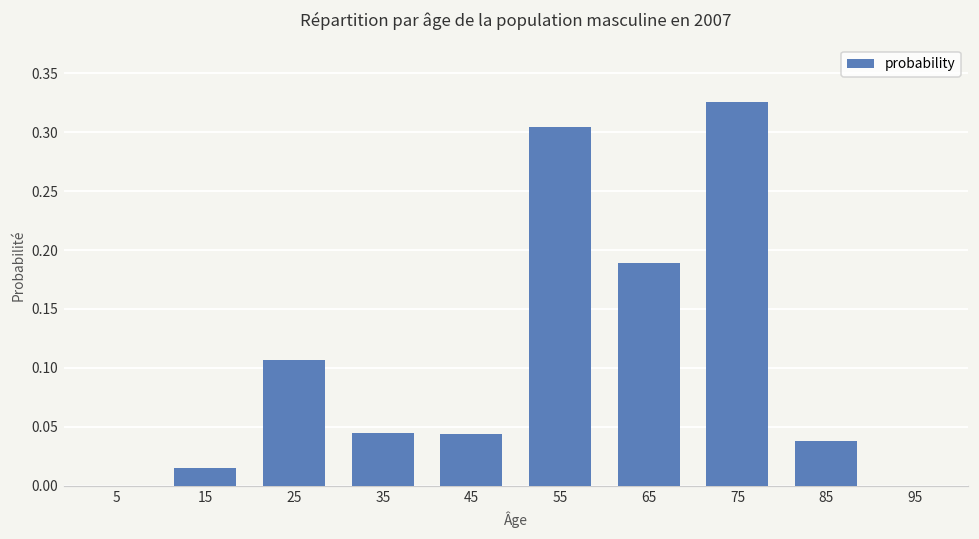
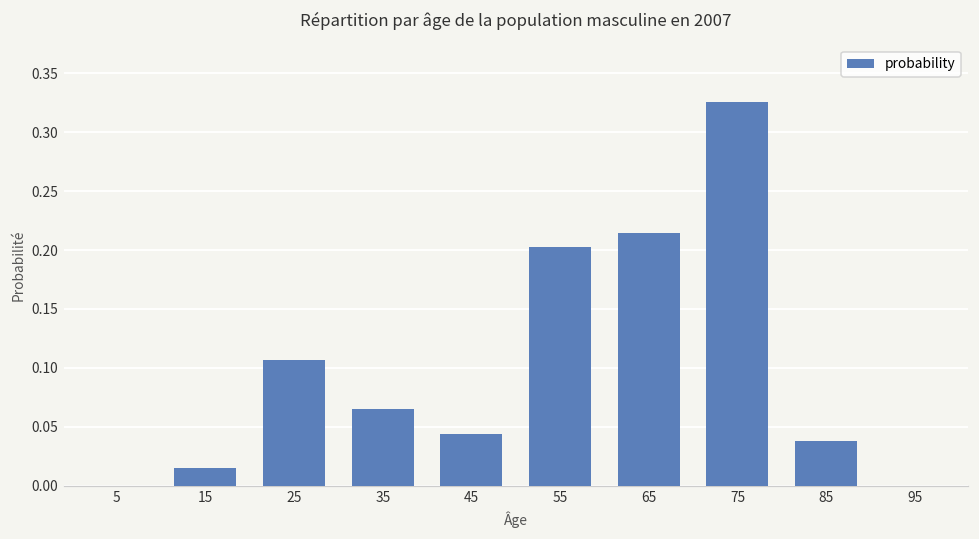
35: 0.045 -> 0.065
55: 0.304 -> 0.203
65: 0.189 -> 0.215
